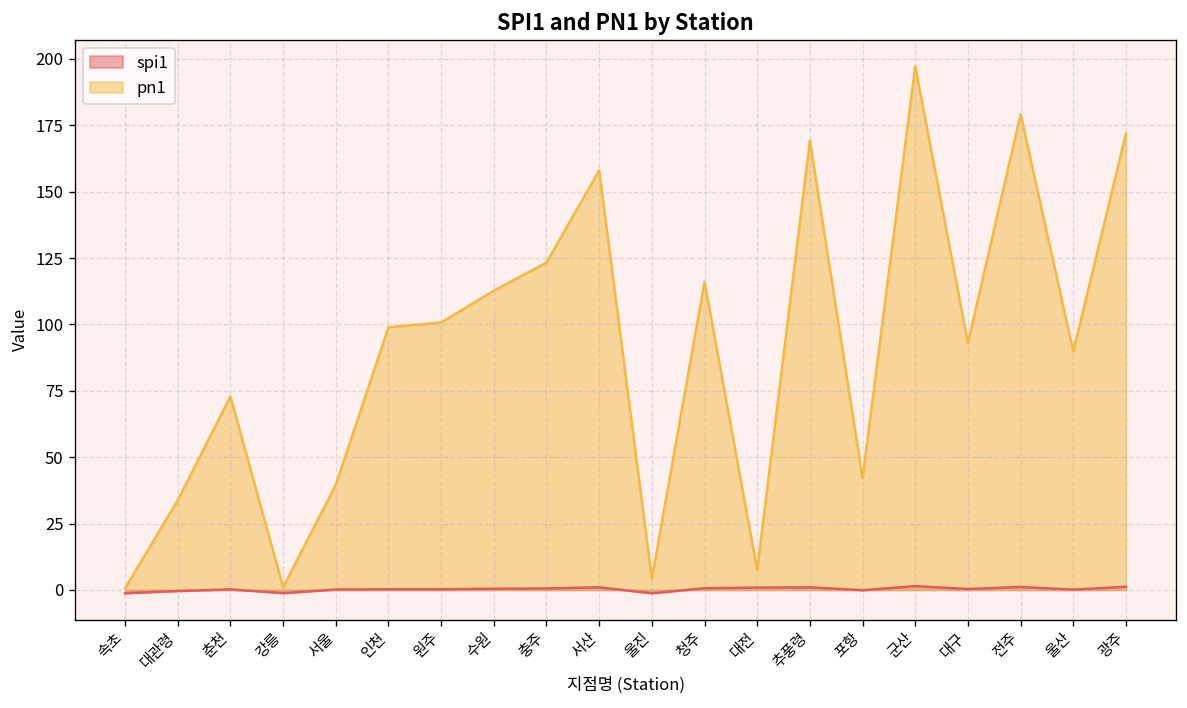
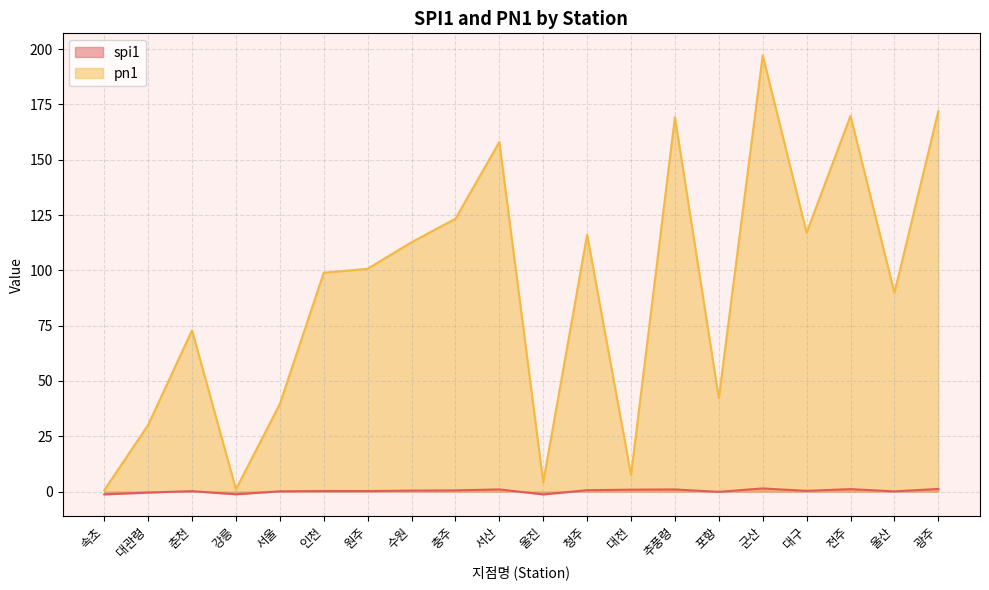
pn1, 대관령: 34 -> 30
pn1, 대구: 93 -> 117
pn1, 전주: 179 -> 170
